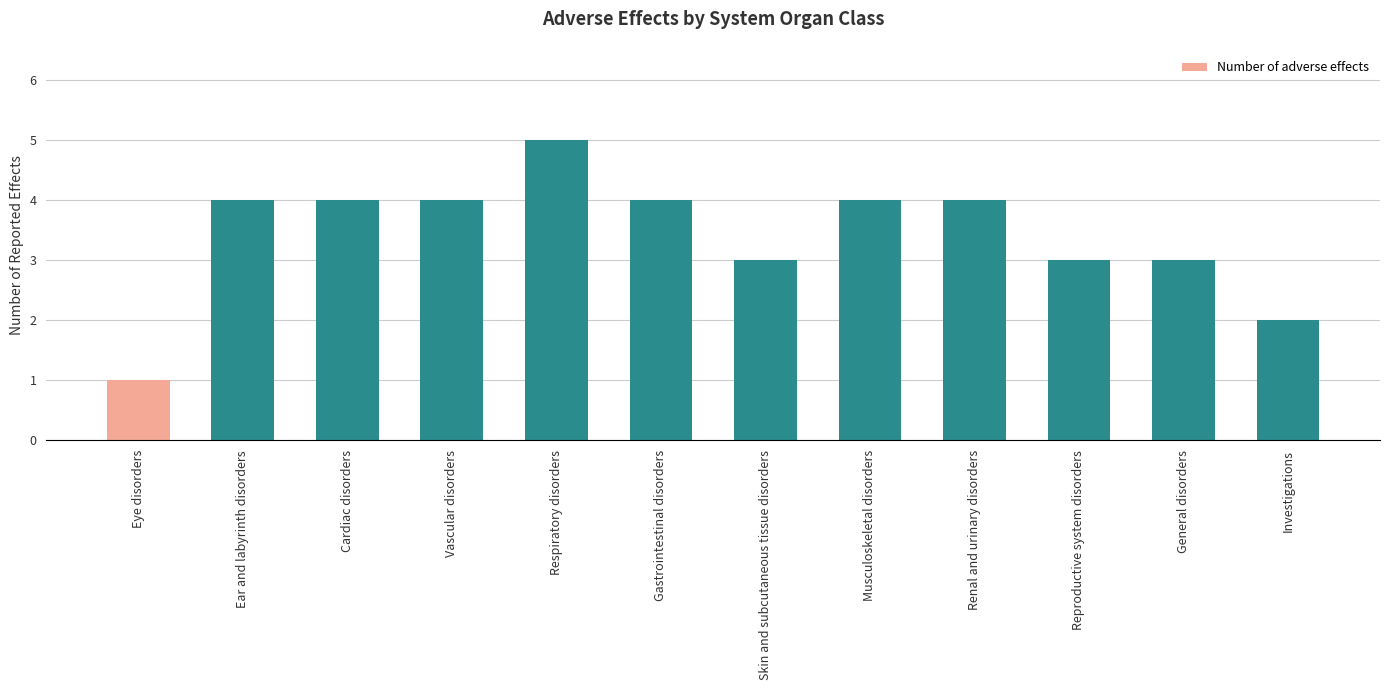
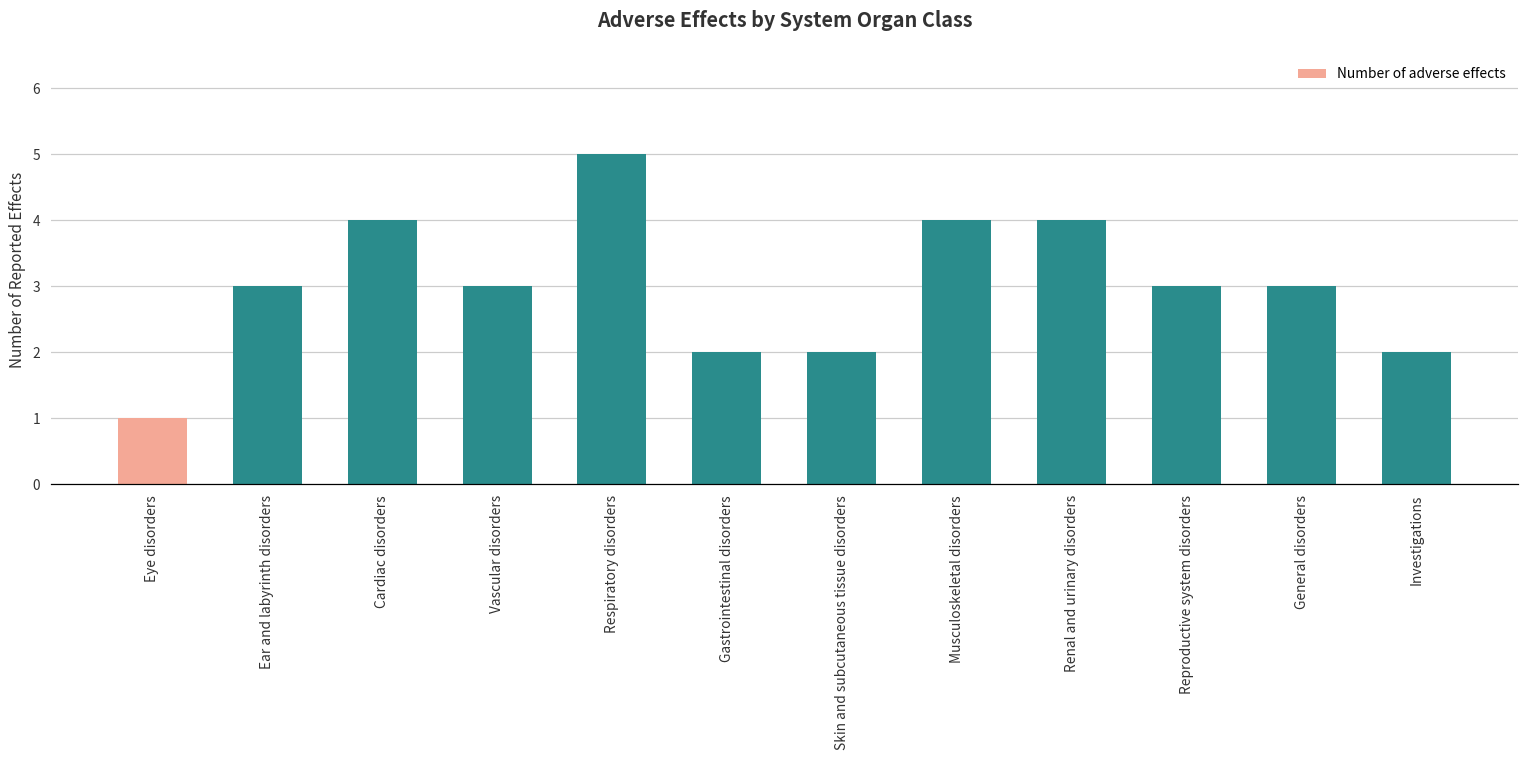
Ear and labyrinth disorders: 4 -> 3
Vascular disorders: 4 -> 3
Gastrointestinal disorders: 4 -> 2
Skin and subcutaneous tissue disorders: 3 -> 2
